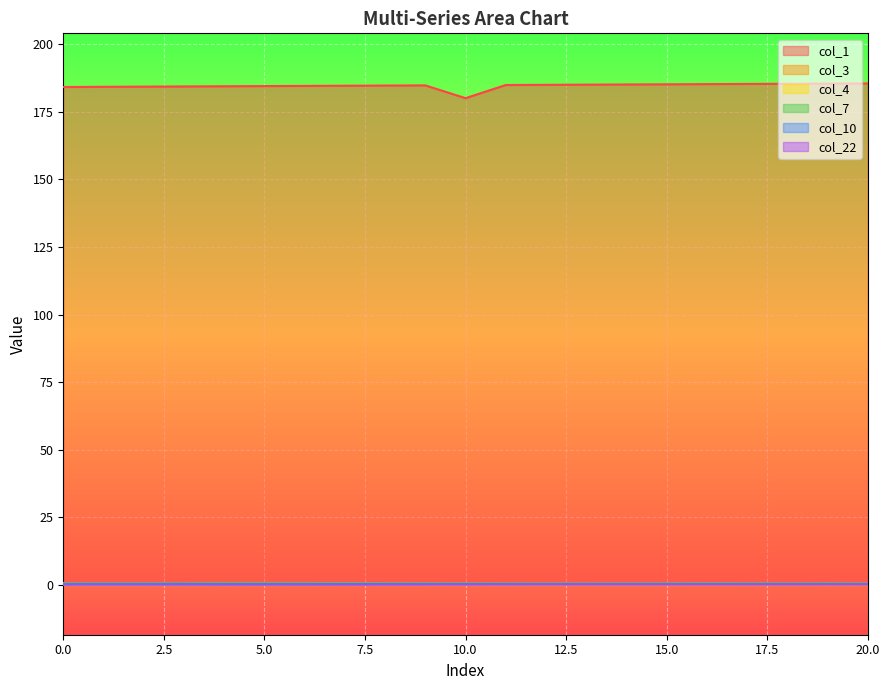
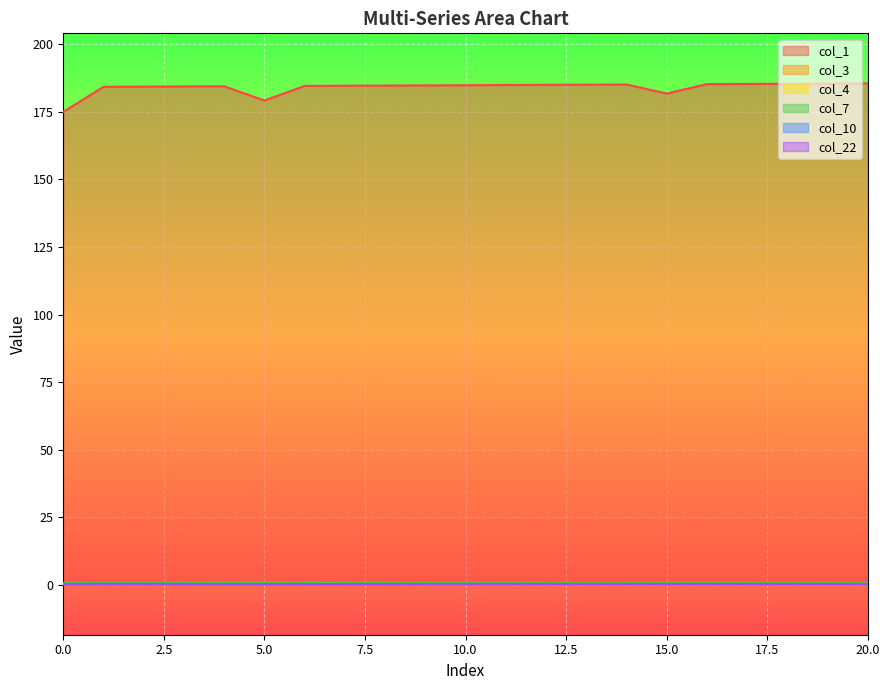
col_1, 0.0: 184 -> 175
col_1, 5.0: 185 -> 179
col_1, 10.0: 180 -> 185
col_1, 15.0: 185 -> 182
